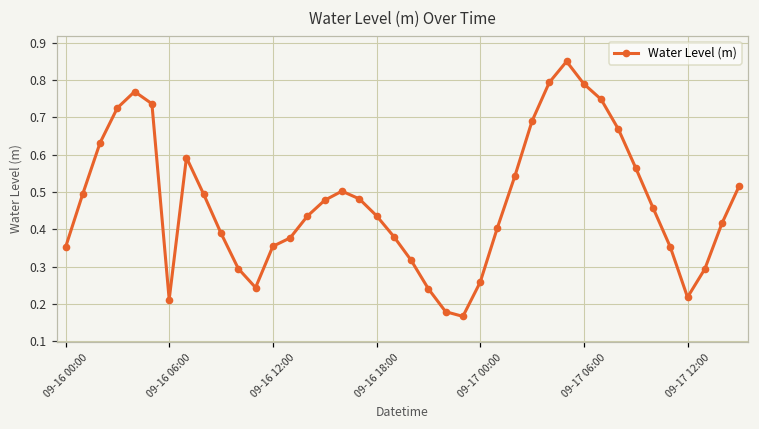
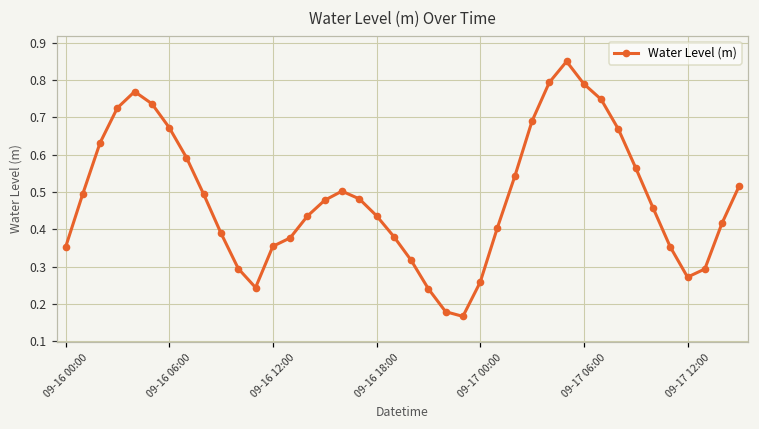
09-16 06:00: 0.21 -> 0.67
09-17 12:00: 0.22 -> 0.27
